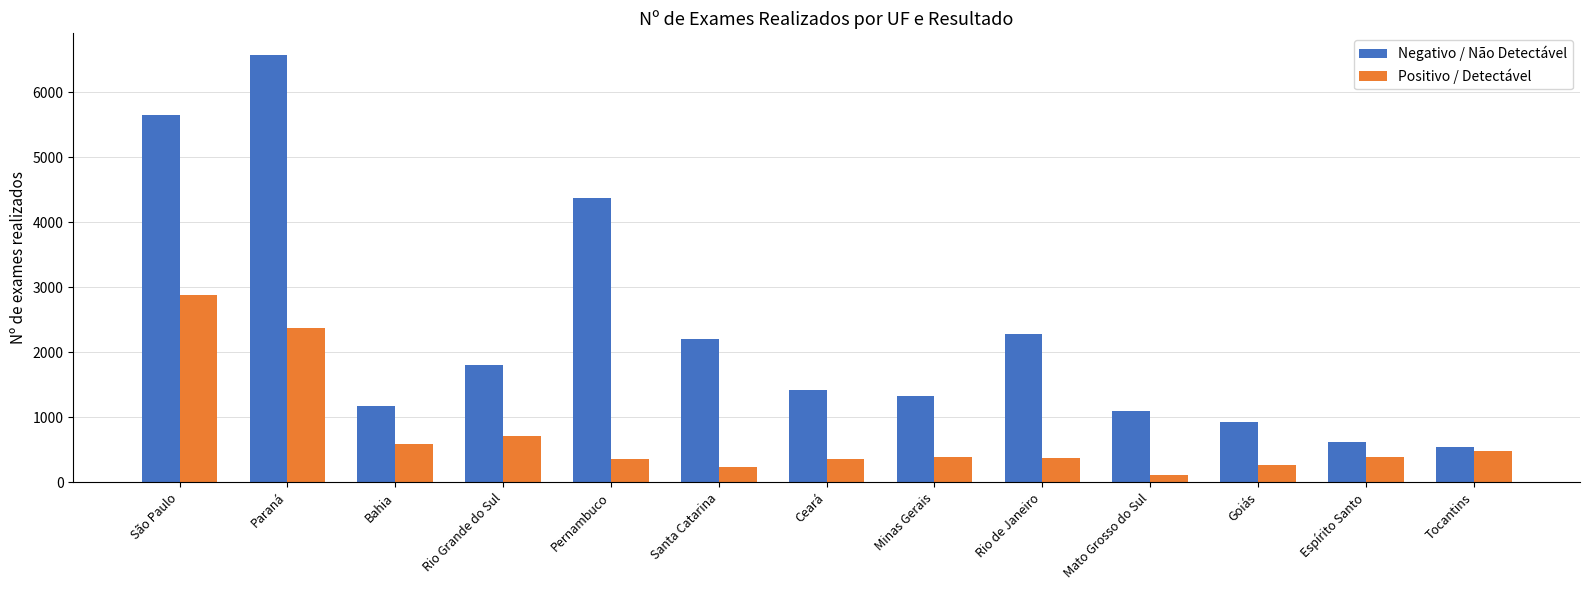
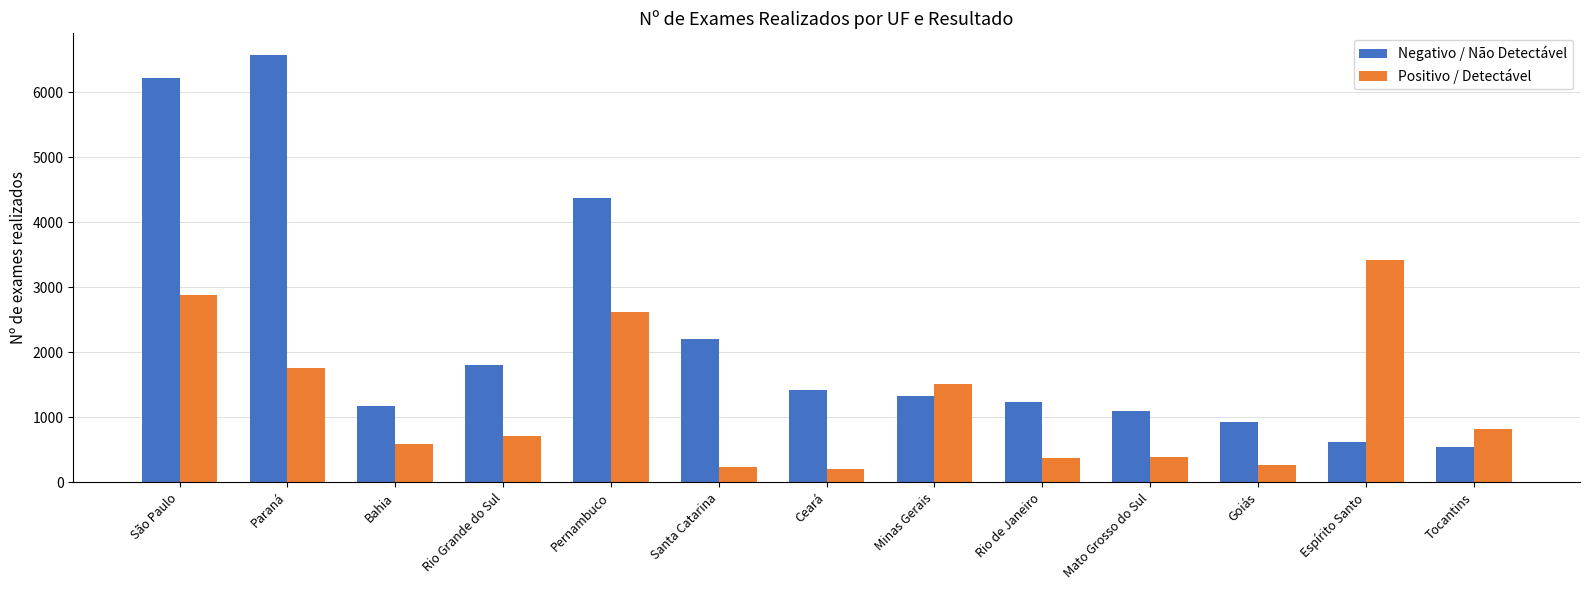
Negativo / Não Detectável, São Paulo: 5600 -> 6200
Positivo / Detectável, Paraná: 2400 -> 1800
Positivo / Detectável, Pernambuco: 400 -> 2600
Positivo / Detectável, Ceará: 400 -> 200
Positivo / Detectável, Minas Gerais: 400 -> 1500
Negativo / Não Detectável, Rio de Janeiro: 2300 -> 1200
Positivo / Detectável, Mato Grosso do Sul: 100 -> 400
Positivo / Detectável, Espírito Santo: 400 -> 3400
Positivo / Detectável, Tocantins: 500 -> 800
